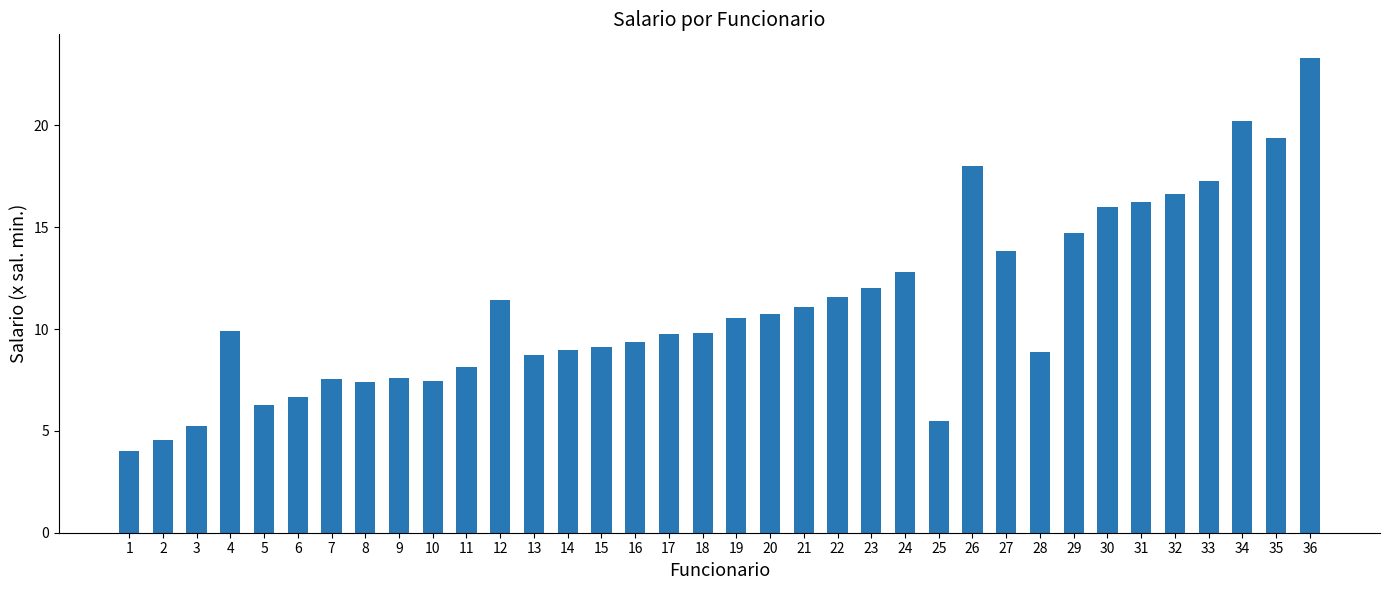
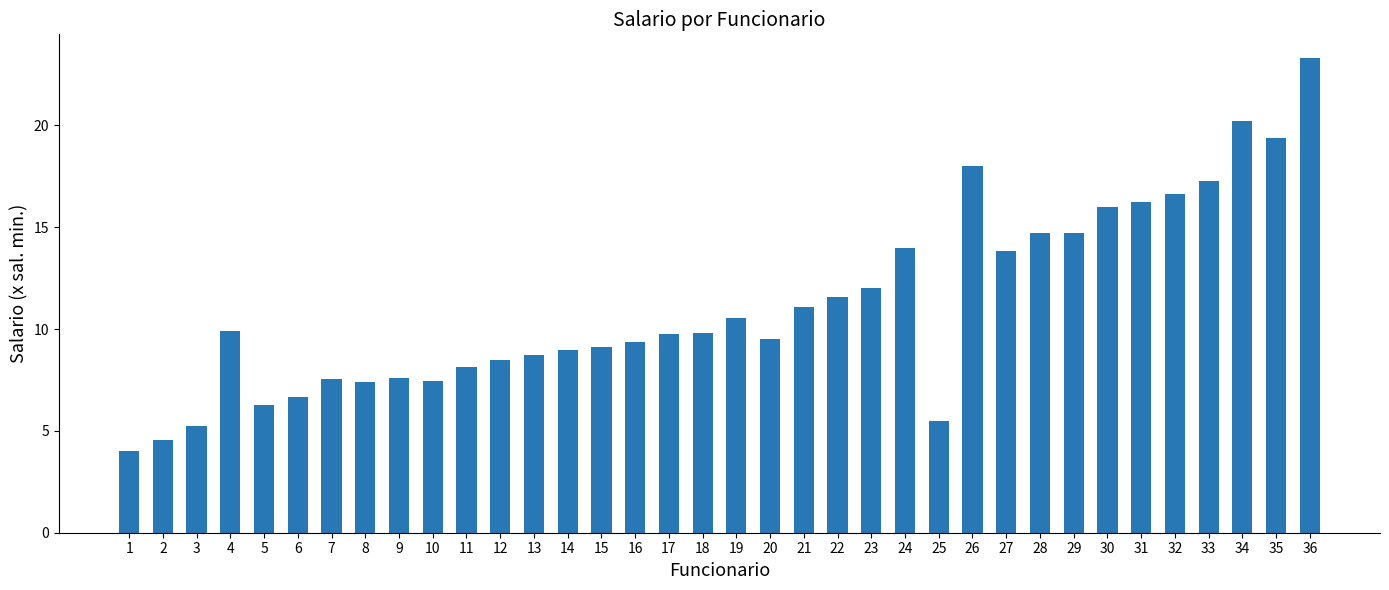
12: 11.4 -> 8.5
20: 10.8 -> 9.5
24: 12.8 -> 14.0
28: 8.9 -> 14.7
